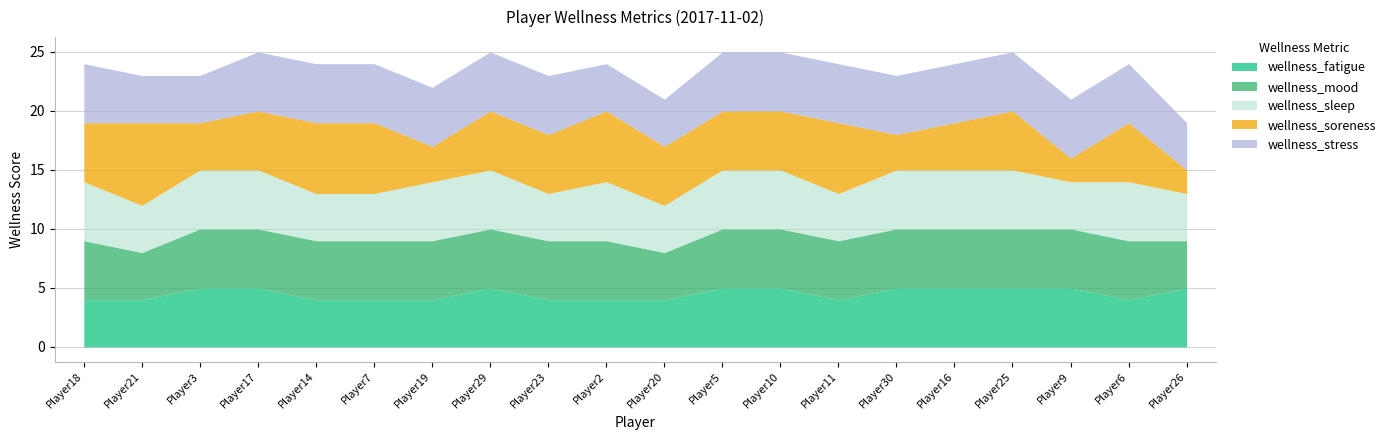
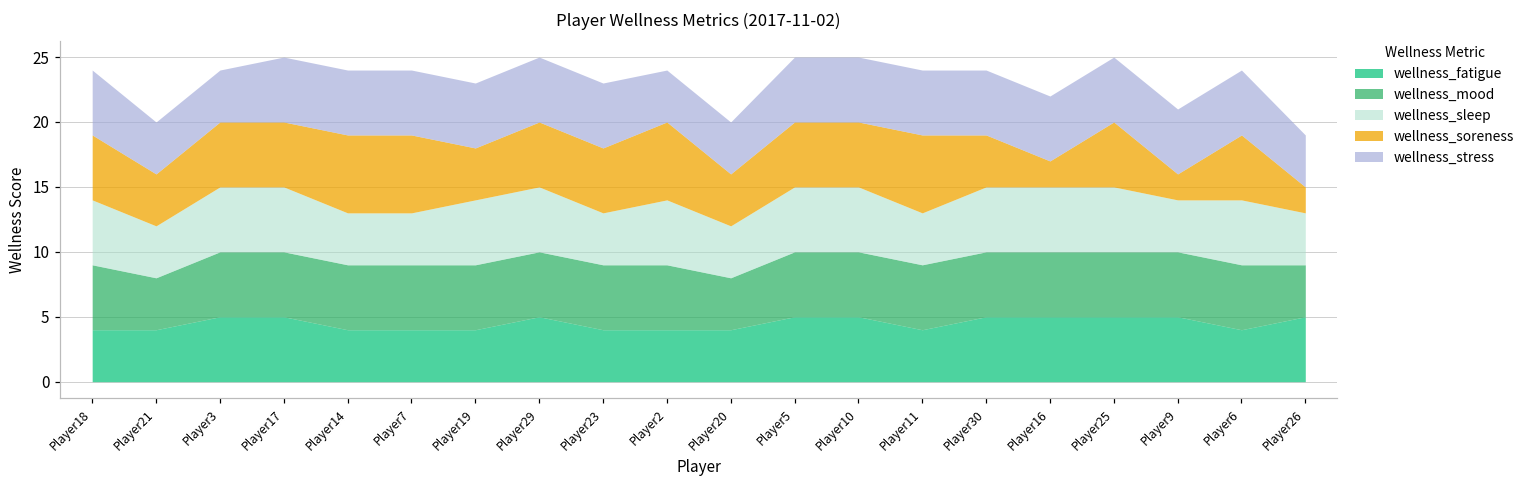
wellness_soreness, Player21: 7 -> 4
wellness_soreness, Player3: 4 -> 5
wellness_soreness, Player19: 3 -> 4
wellness_soreness, Player20: 5 -> 4
wellness_soreness, Player30: 3 -> 4
wellness_soreness, Player16: 4 -> 2
